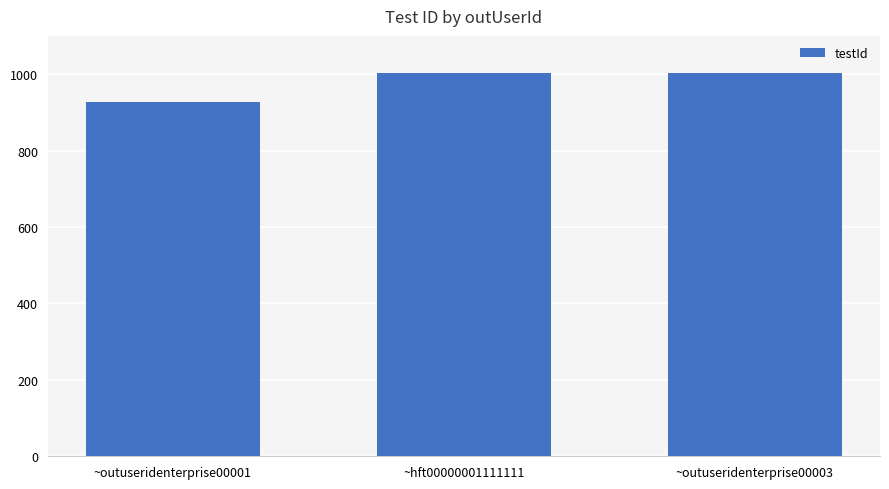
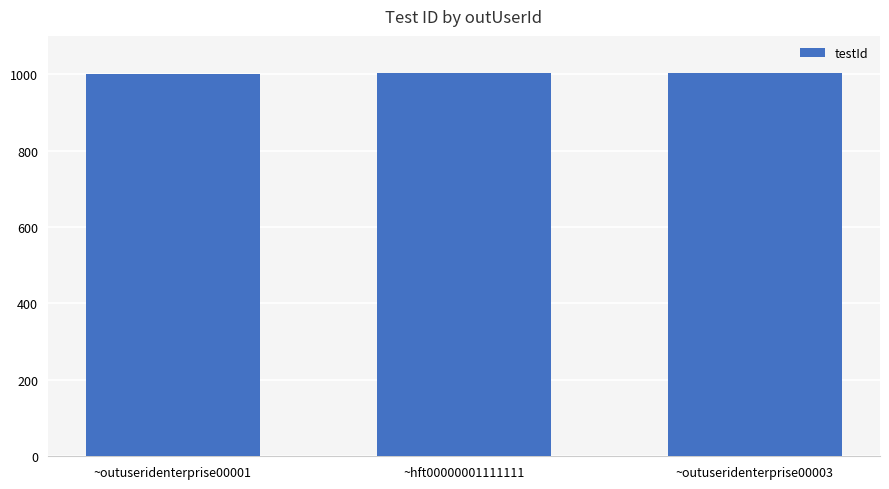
~outuseridenterprise00001: 930 -> 1000
